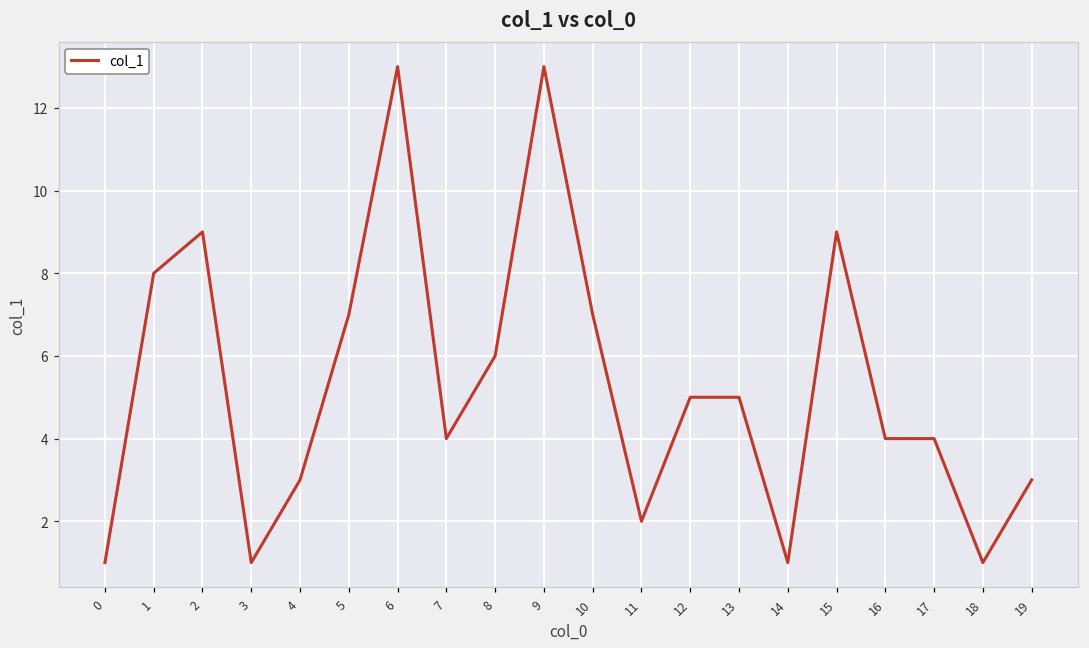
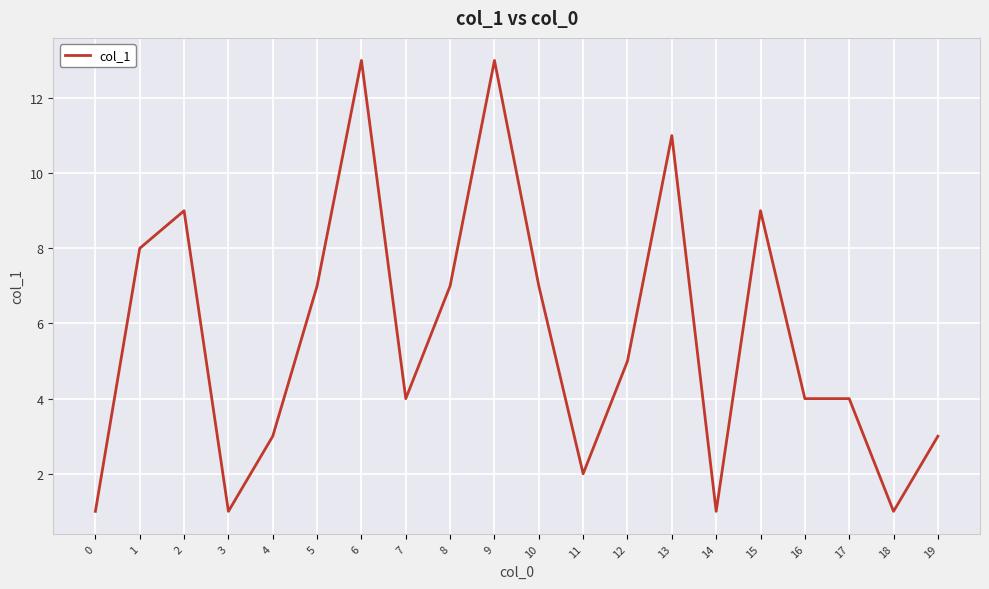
8: 6 -> 7
13: 5 -> 11
